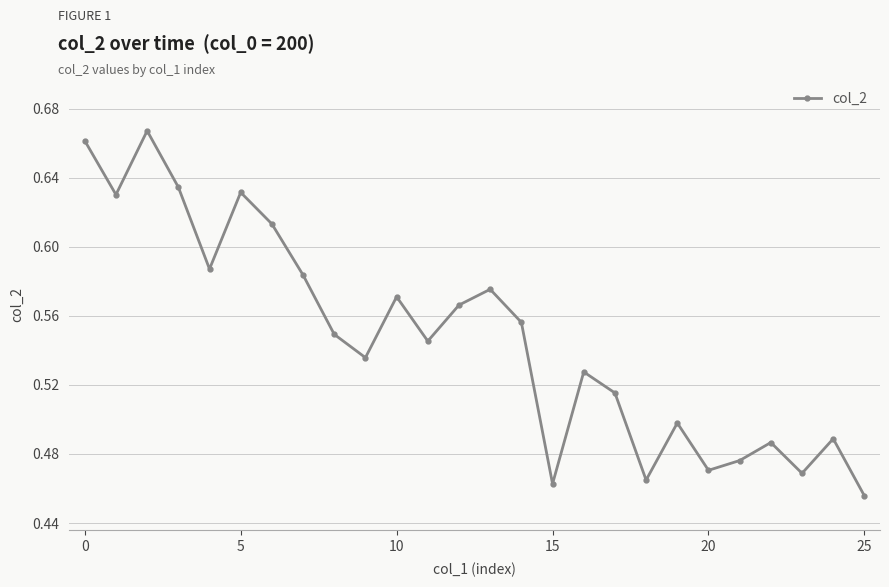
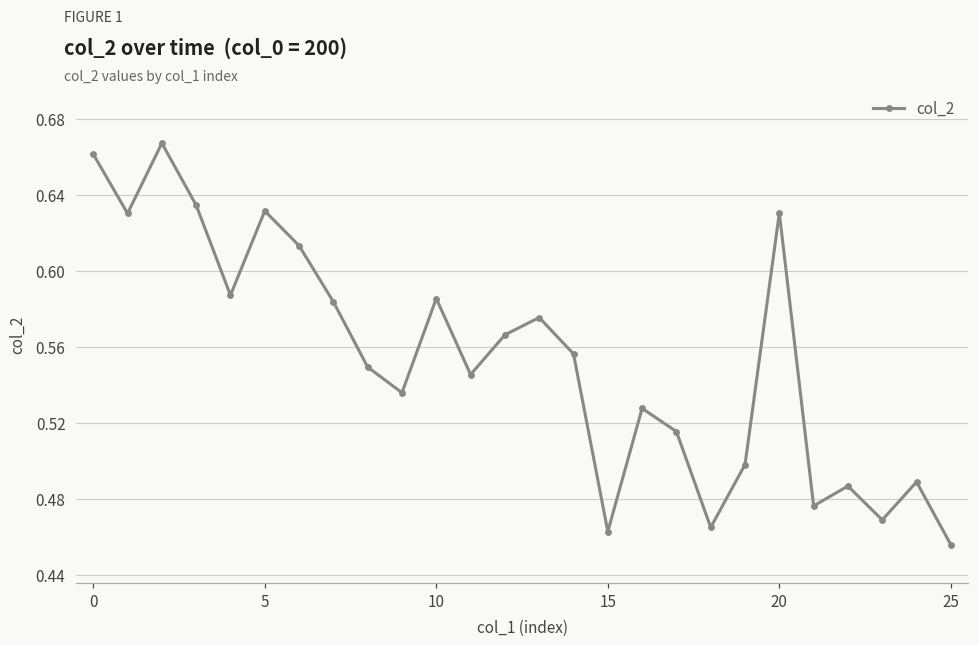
10: 0.571 -> 0.585
20: 0.471 -> 0.630
